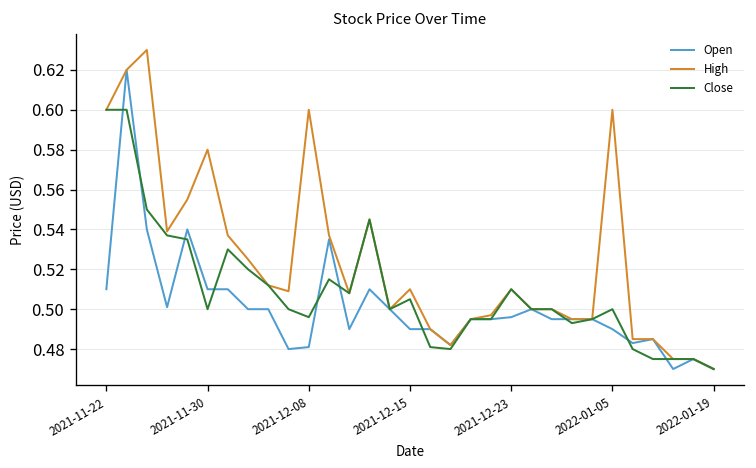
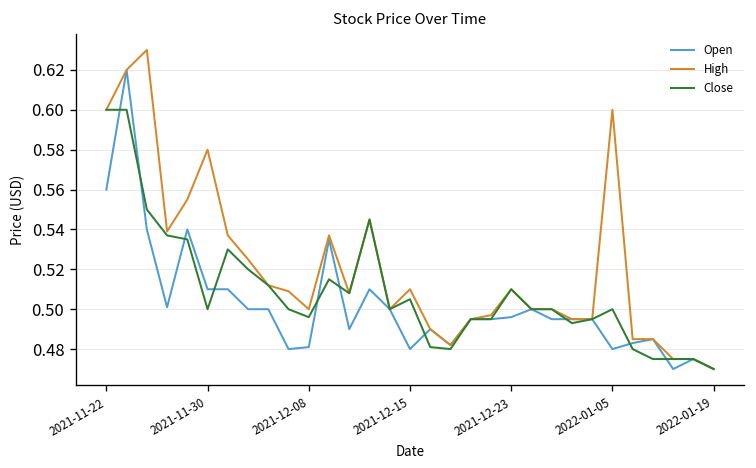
Open, 2021-11-22: 0.51 -> 0.56
High, 2021-12-08: 0.6 -> 0.5
Open, 2021-12-15: 0.49 -> 0.48
Open, 2022-01-05: 0.49 -> 0.48
